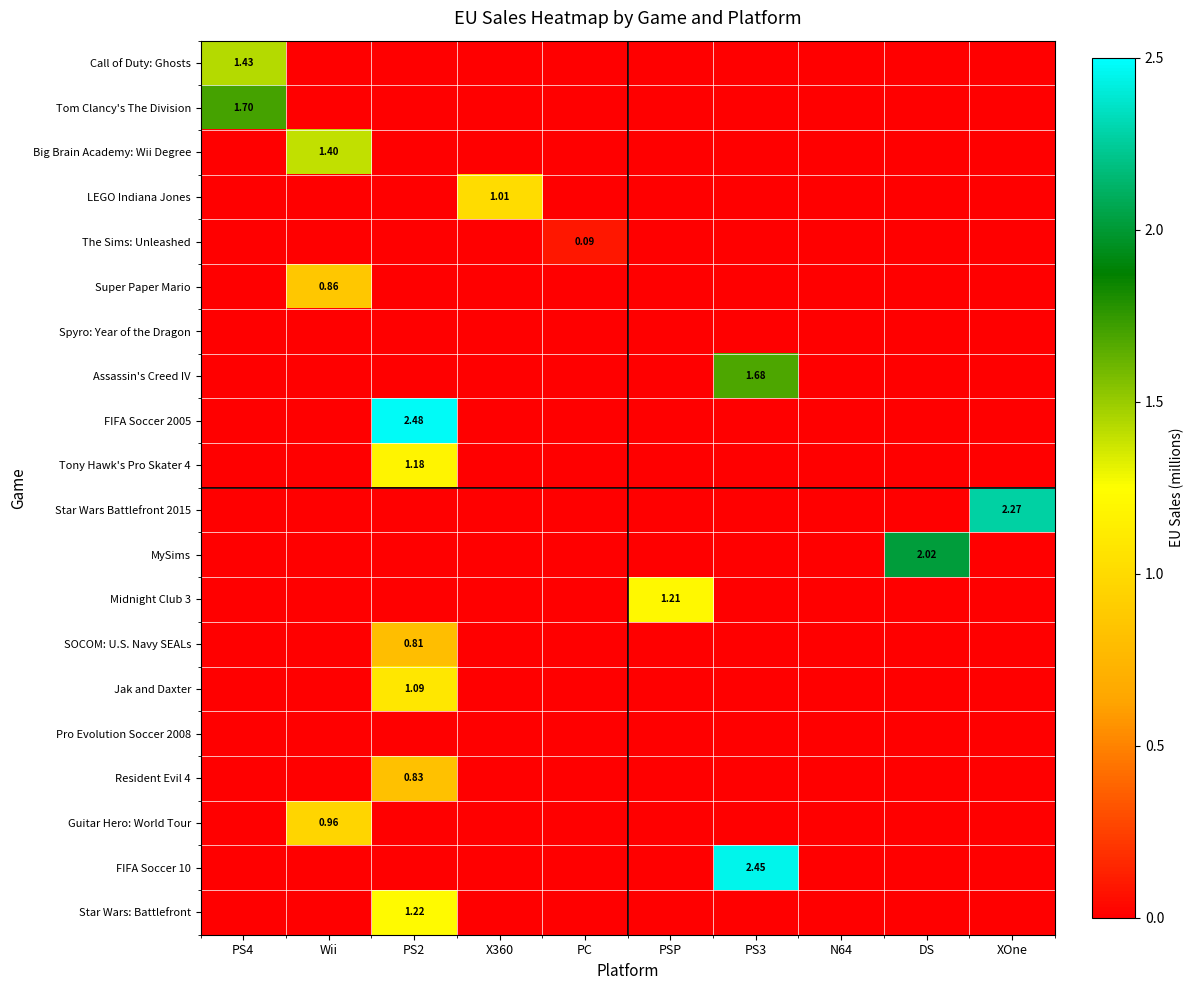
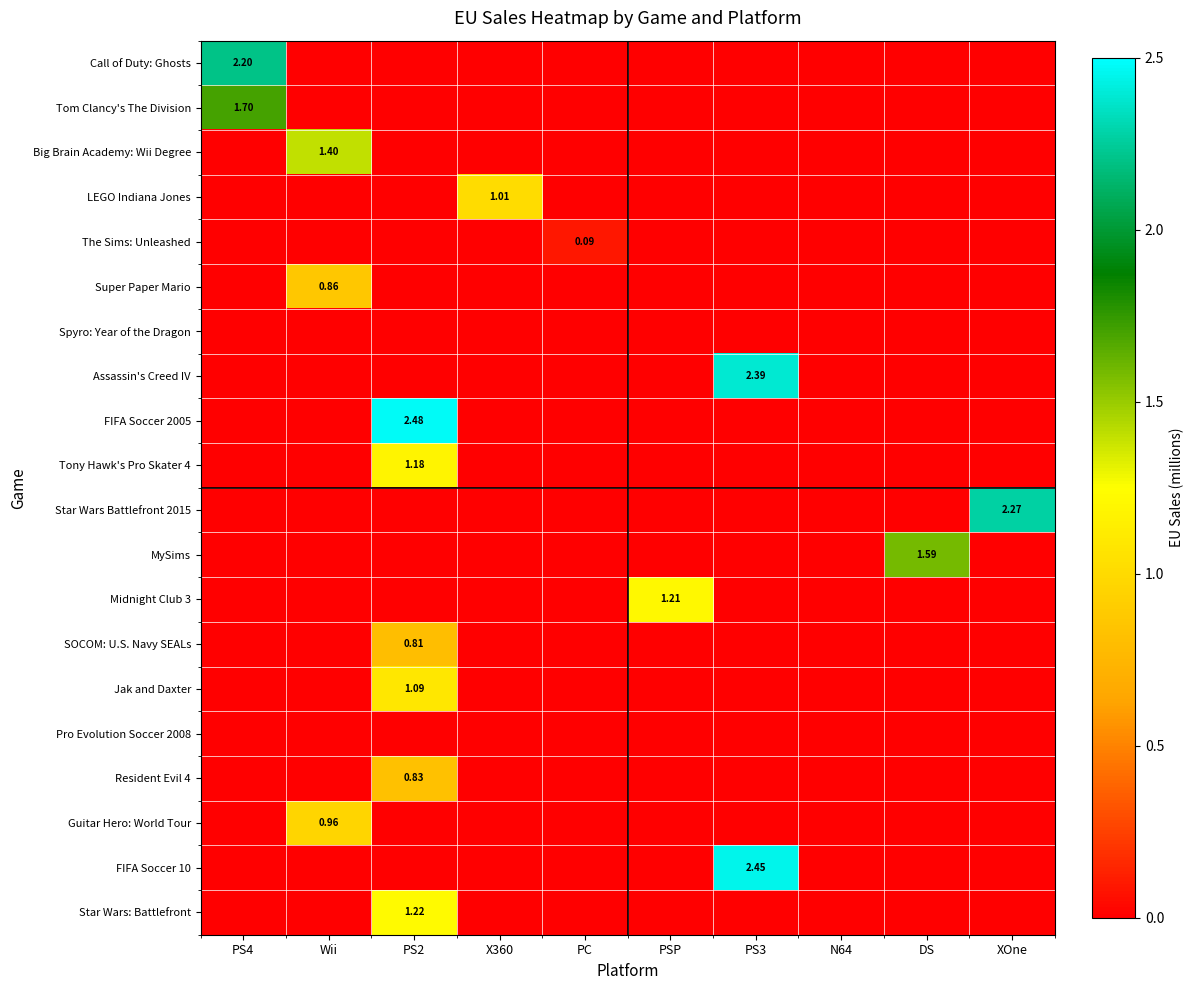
Call of Duty: Ghosts, PS4: 1.43 -> 2.20
Assassin's Creed IV, PS3: 1.68 -> 2.39
MySims, DS: 2.02 -> 1.59
